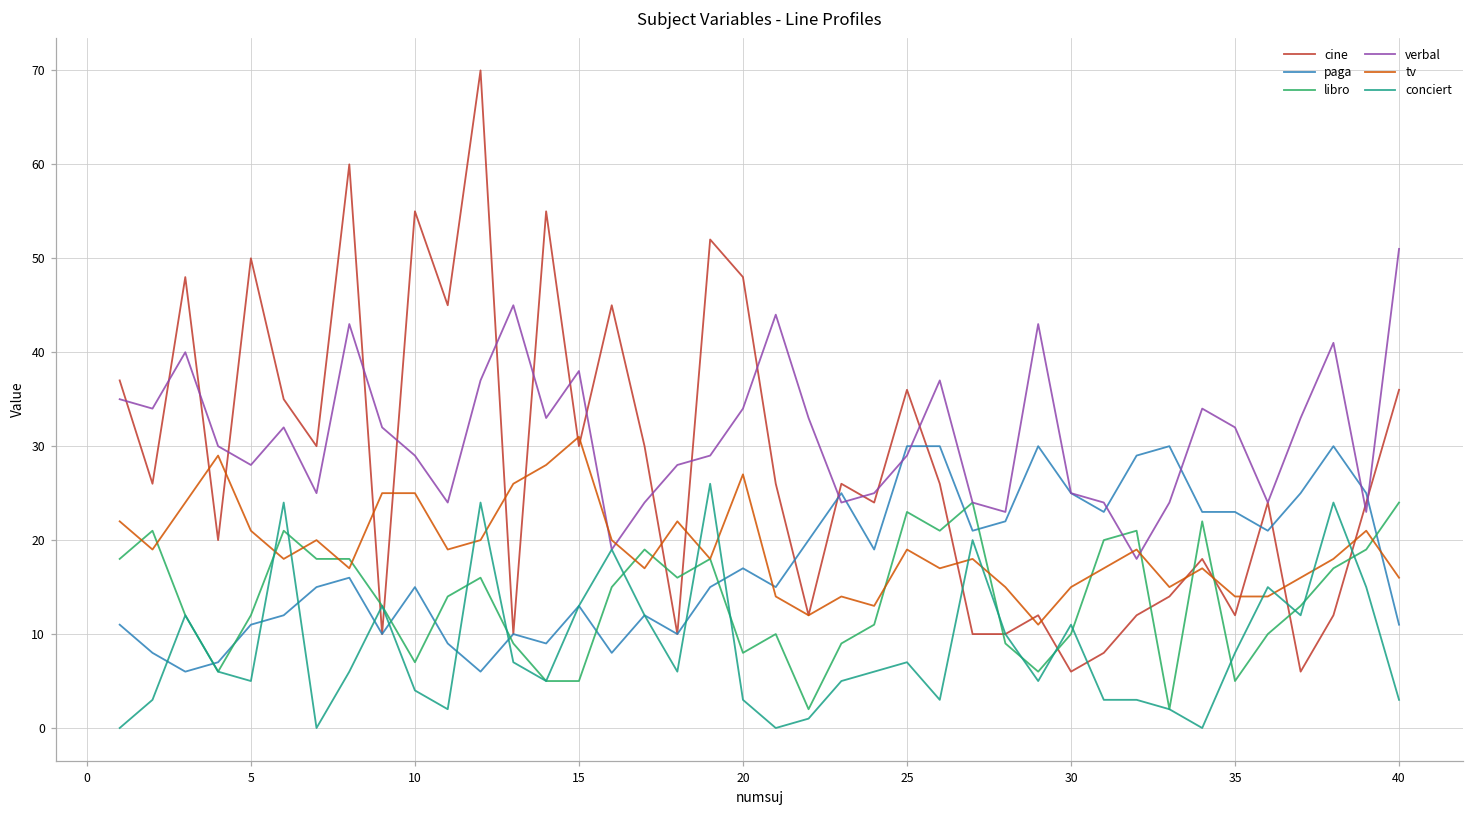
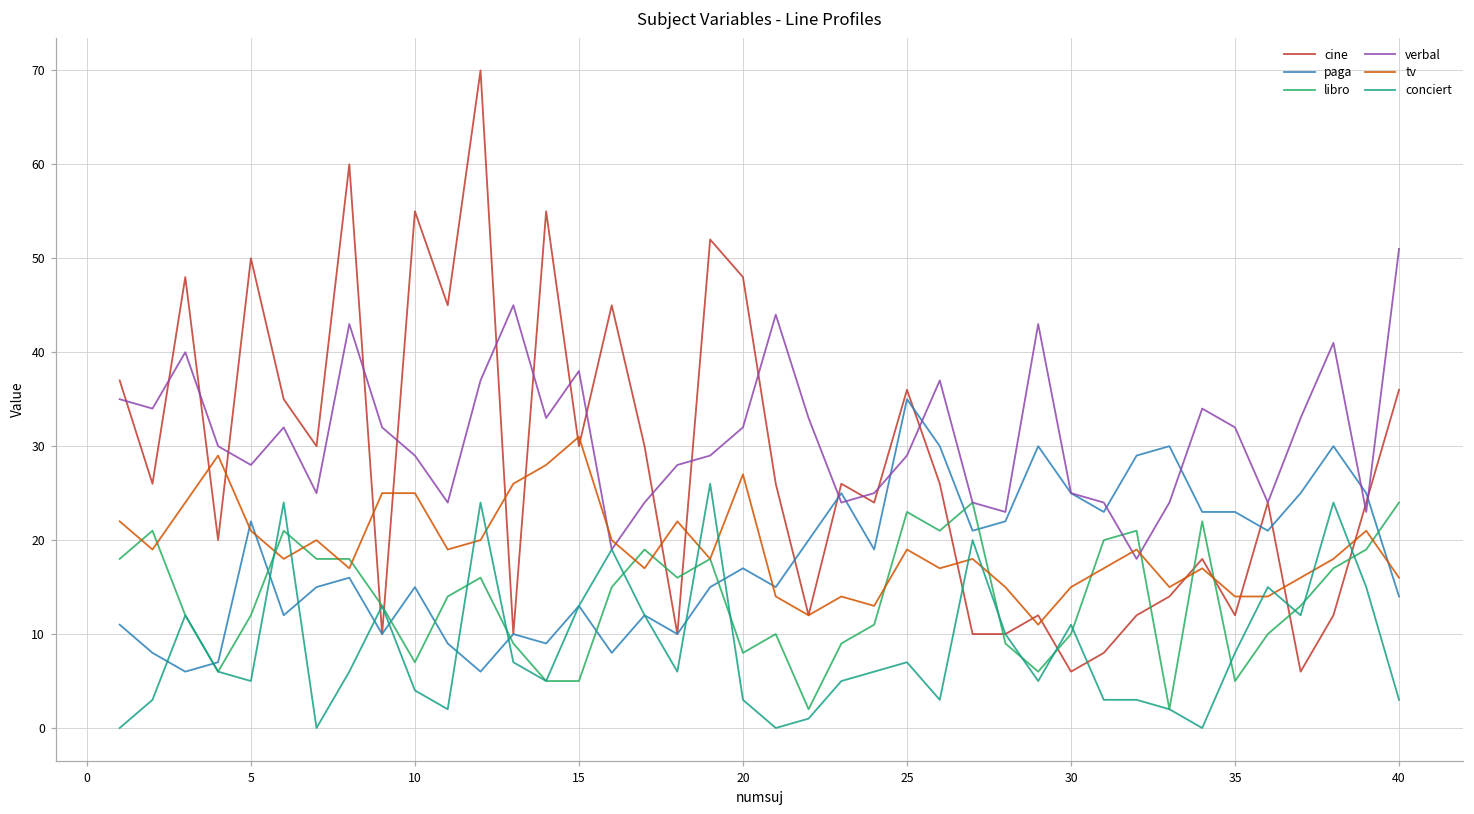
paga, 5: 11 -> 22
verbal, 20: 34 -> 32
paga, 25: 30 -> 35
paga, 40: 11 -> 14
